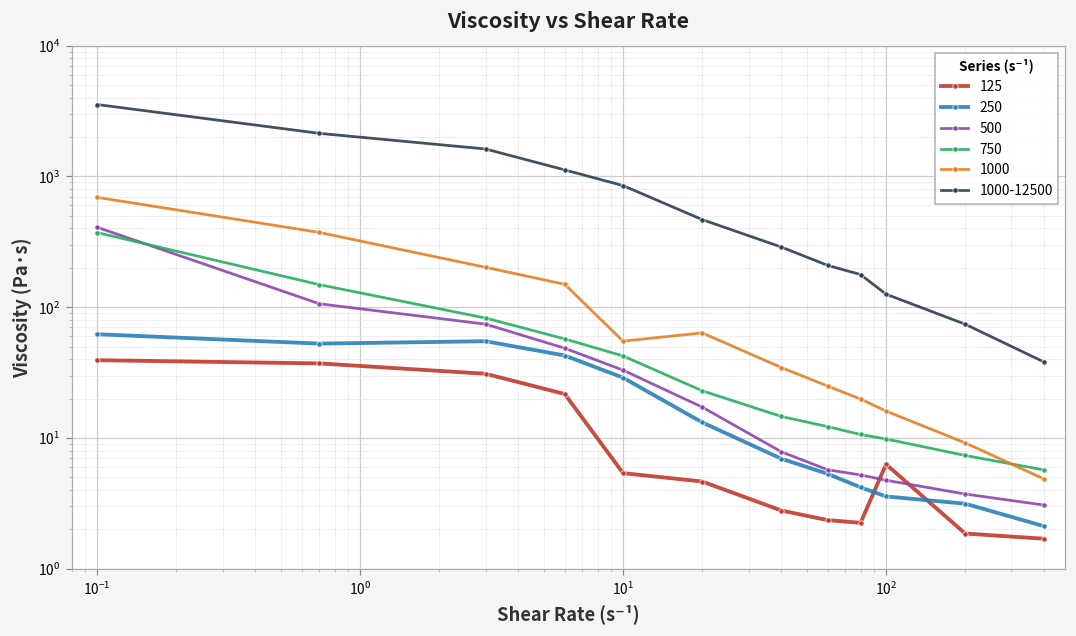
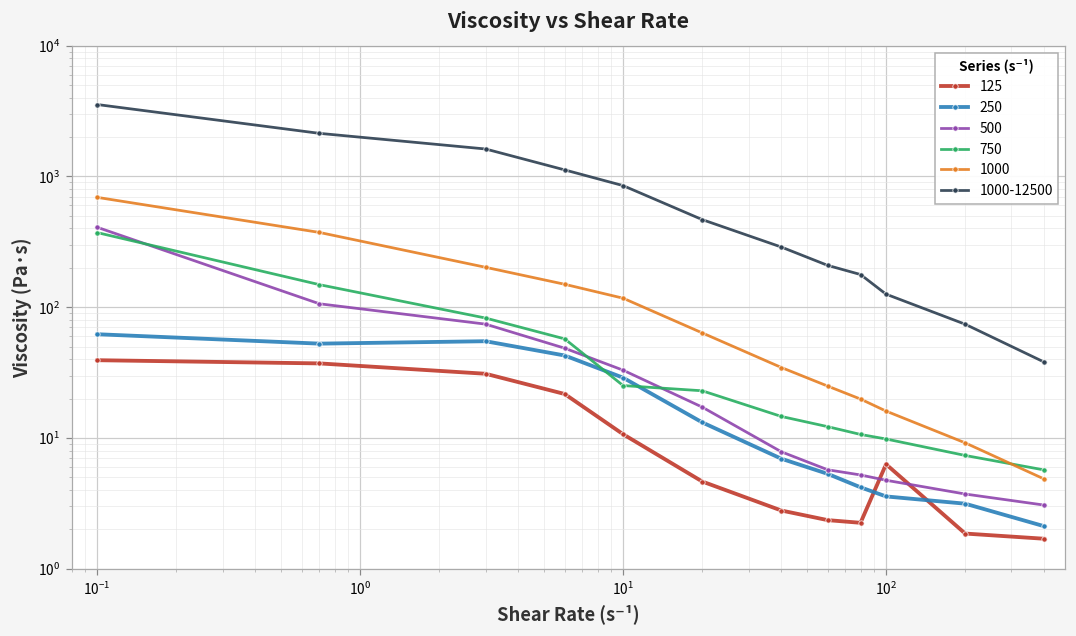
125, 10^1: 5 -> 11
750, 10^1: 42 -> 25
1000, 10^1: 60 -> 120
